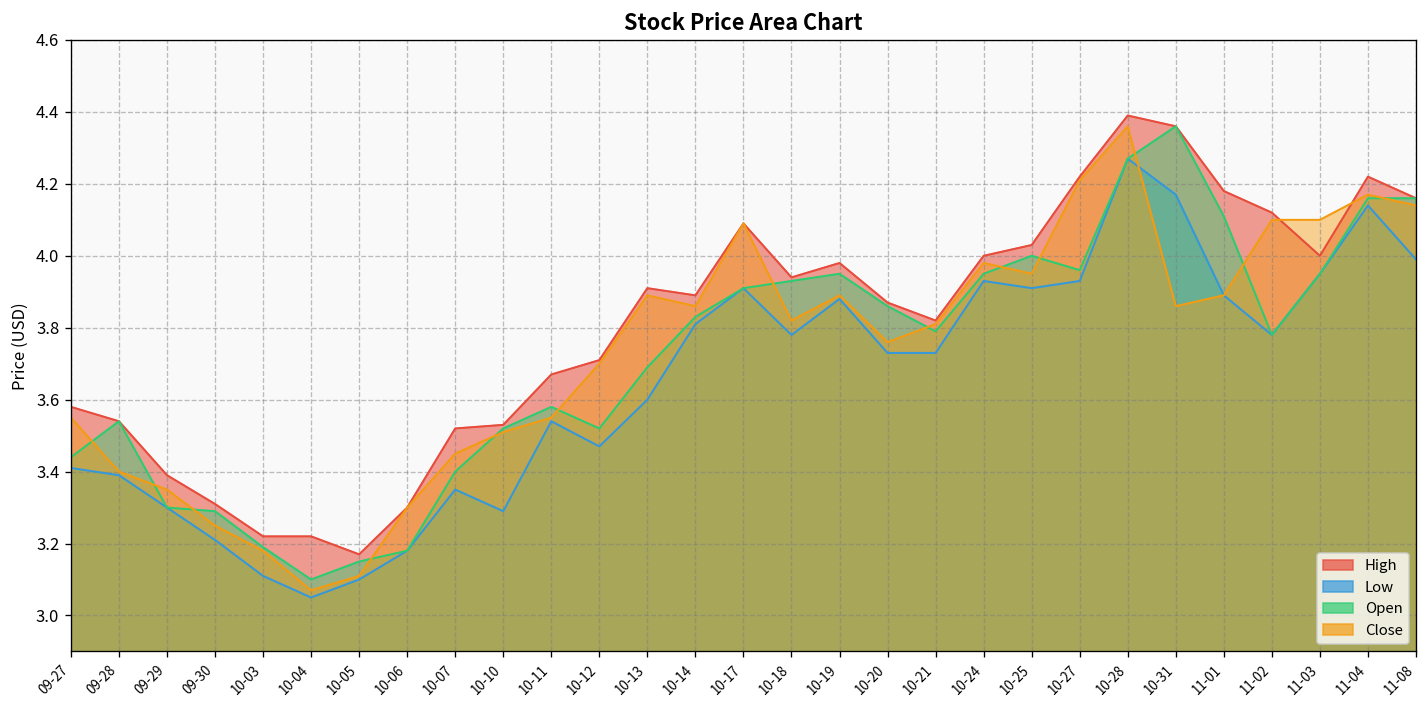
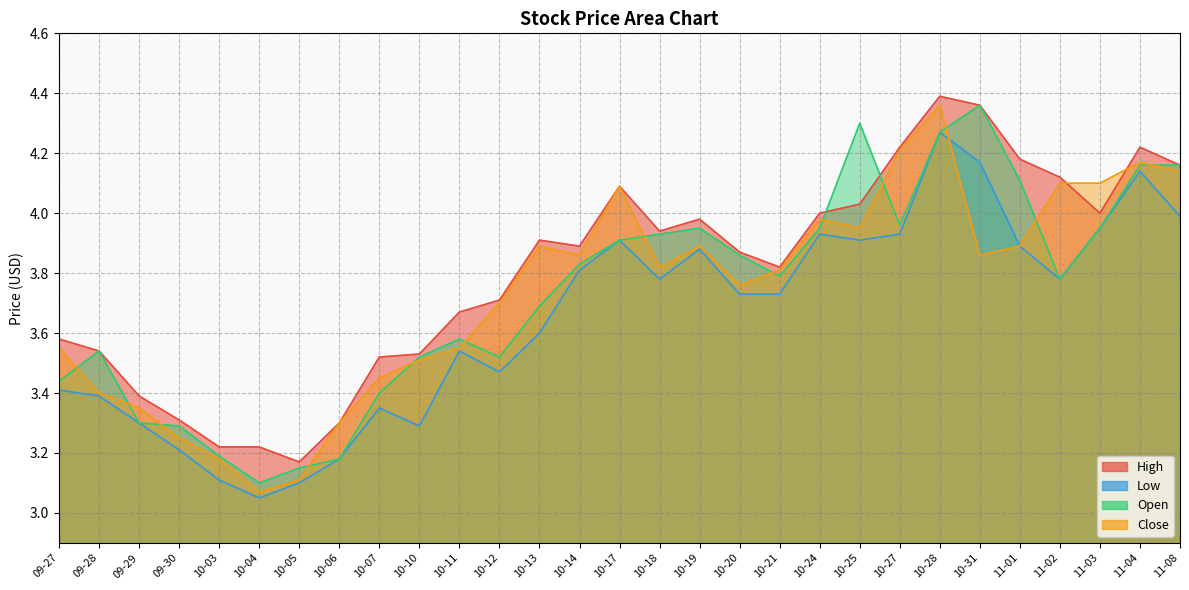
Open, 10-25: 4.0 -> 4.3
